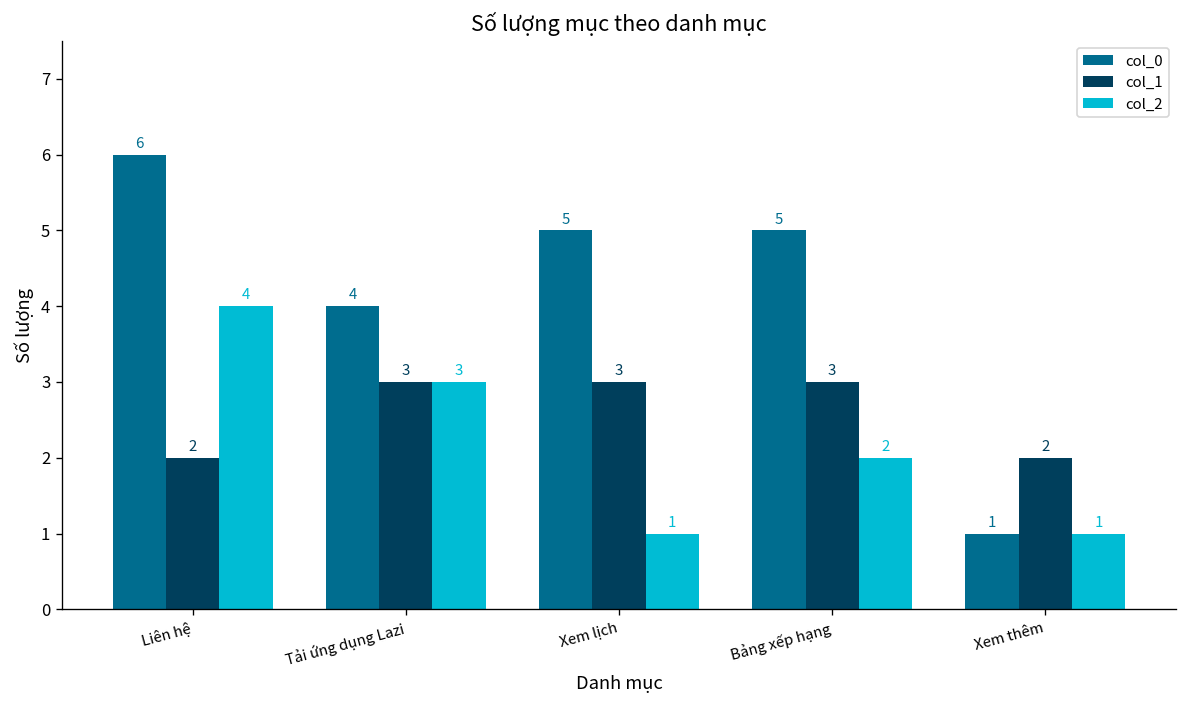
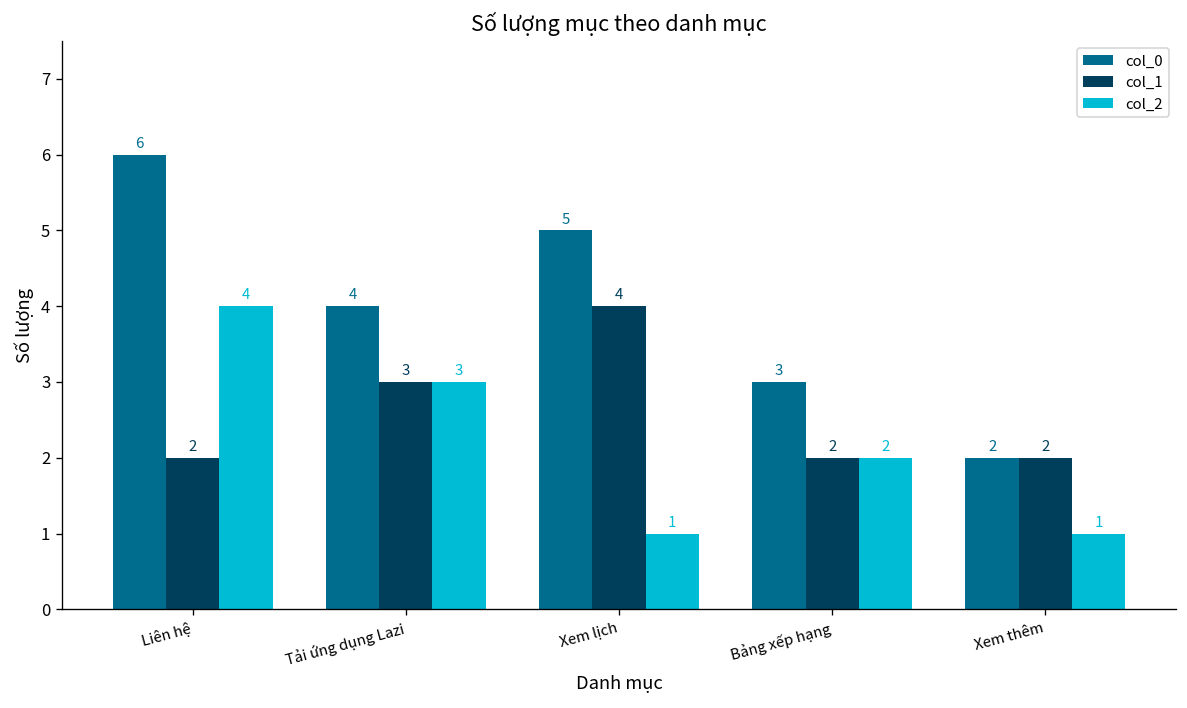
col_1, Xem lịch: 3 -> 4
col_0, Bảng xếp hạng: 5 -> 3
col_1, Bảng xếp hạng: 3 -> 2
col_0, Xem thêm: 1 -> 2
